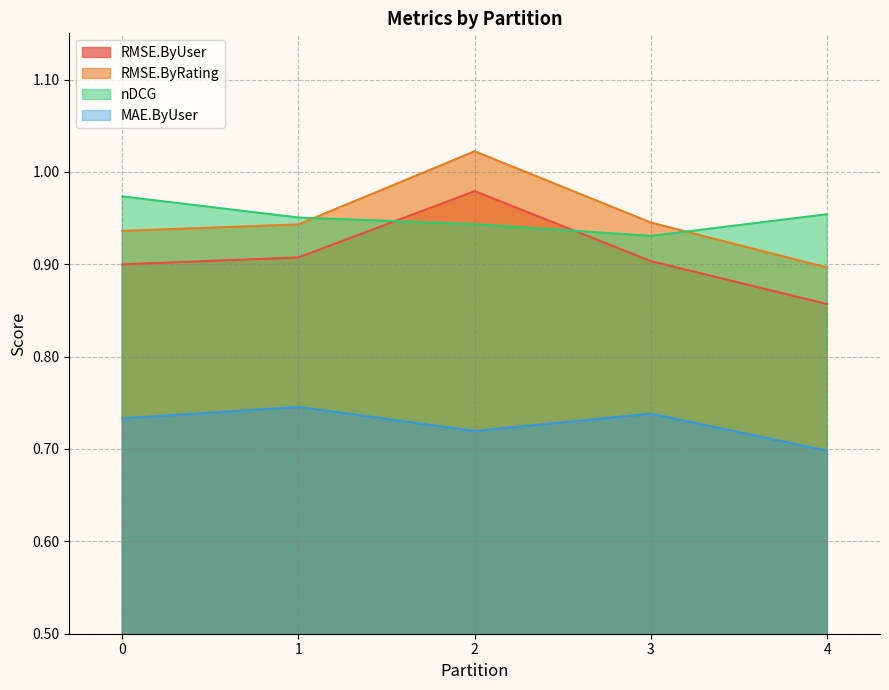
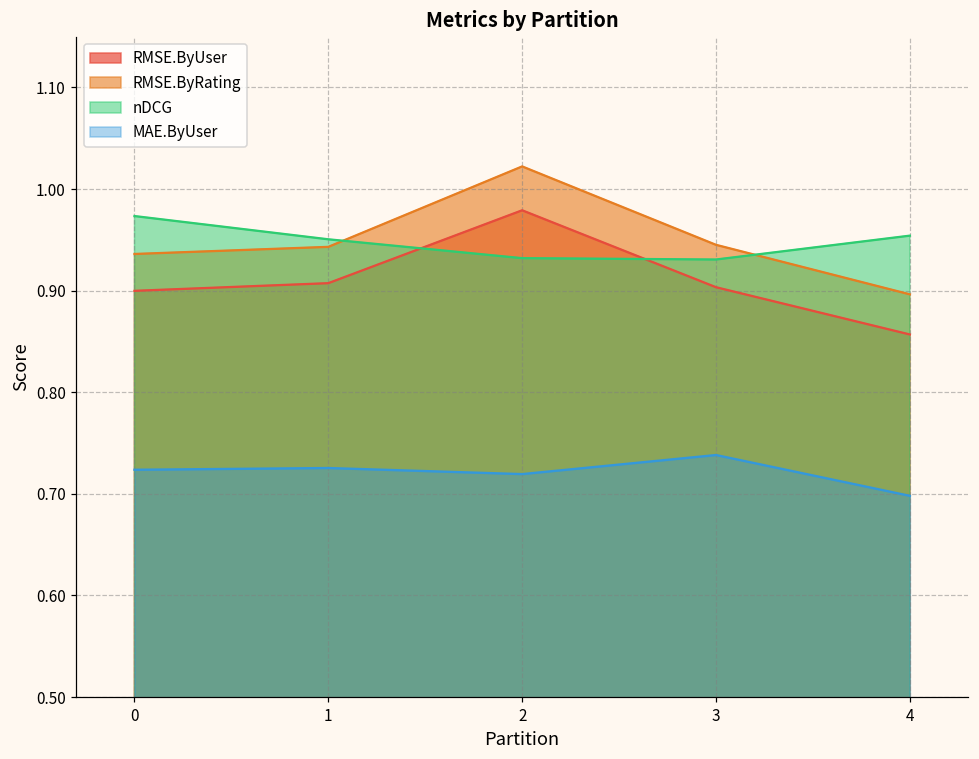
MAE.ByUser, 0: 0.73 -> 0.72
MAE.ByUser, 1: 0.75 -> 0.73
nDCG, 2: 0.94 -> 0.93
